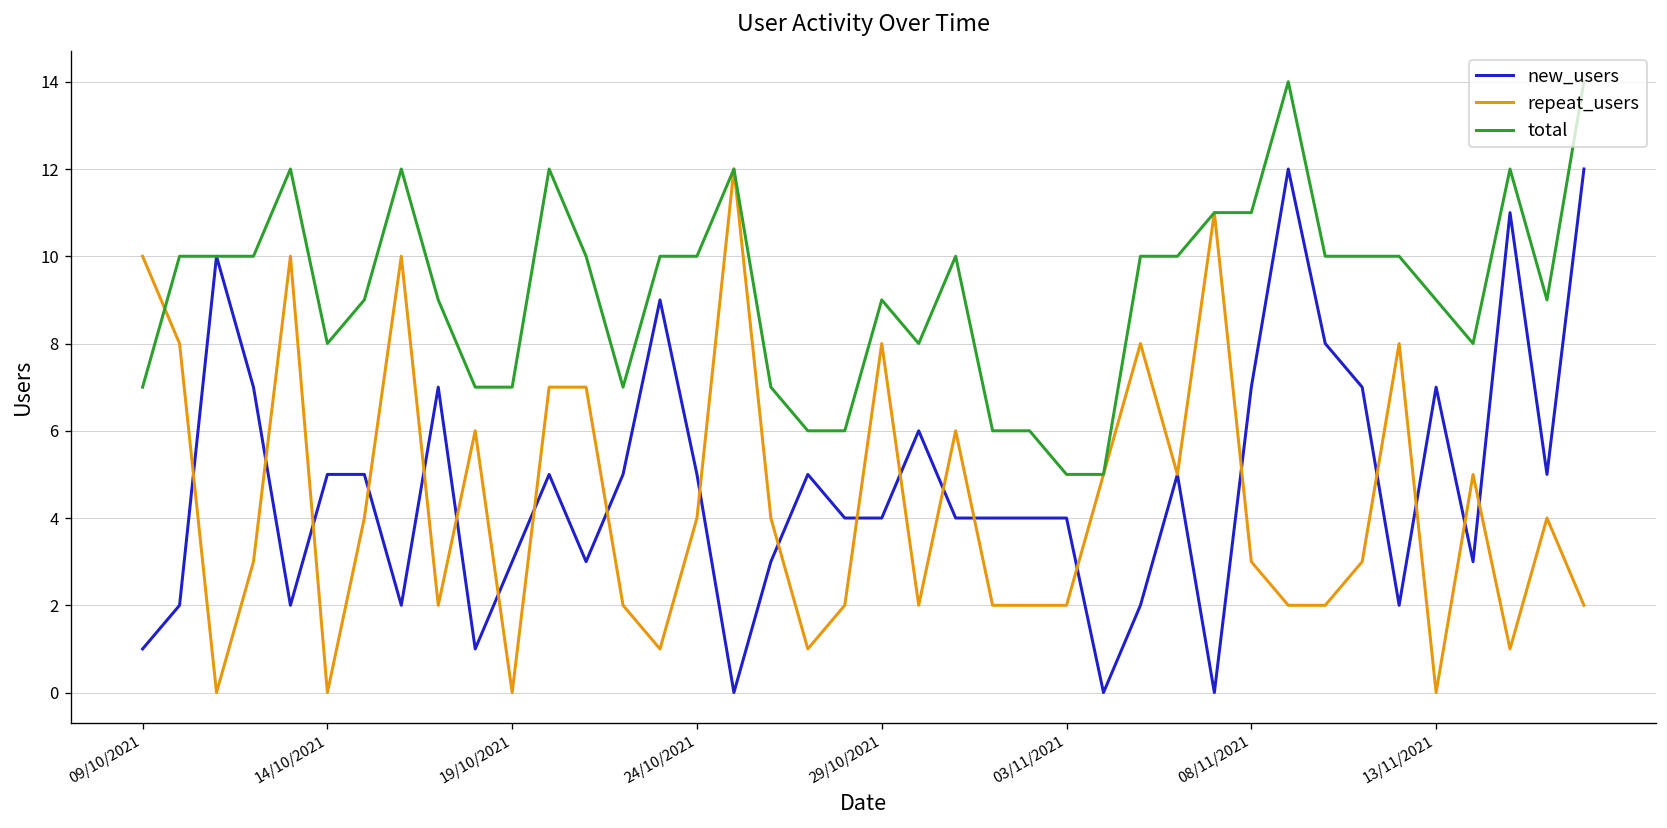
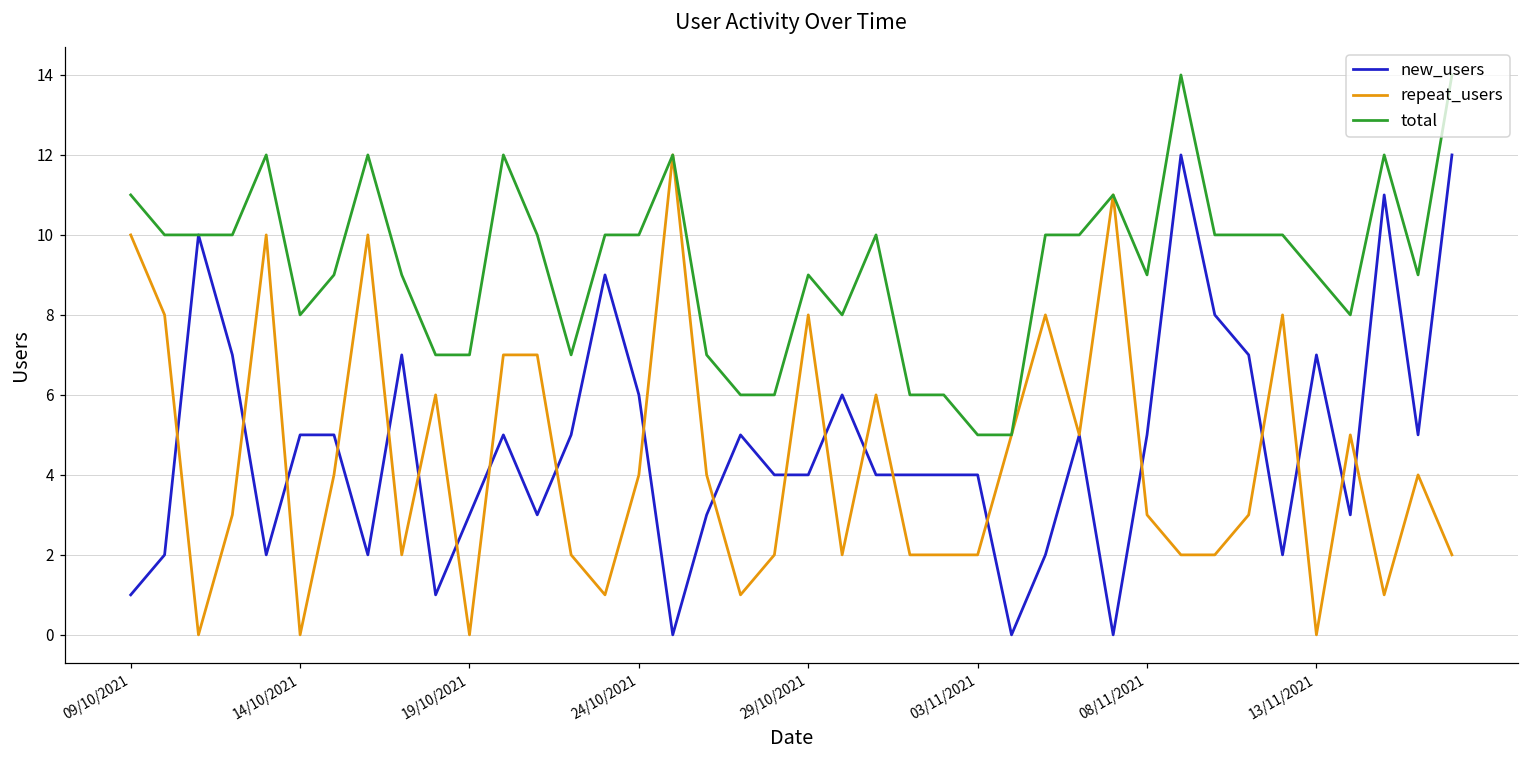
total, 09/10/2021: 7 -> 11
new_users, 24/10/2021: 5 -> 6
new_users, 08/11/2021: 7 -> 5
total, 08/11/2021: 11 -> 9
